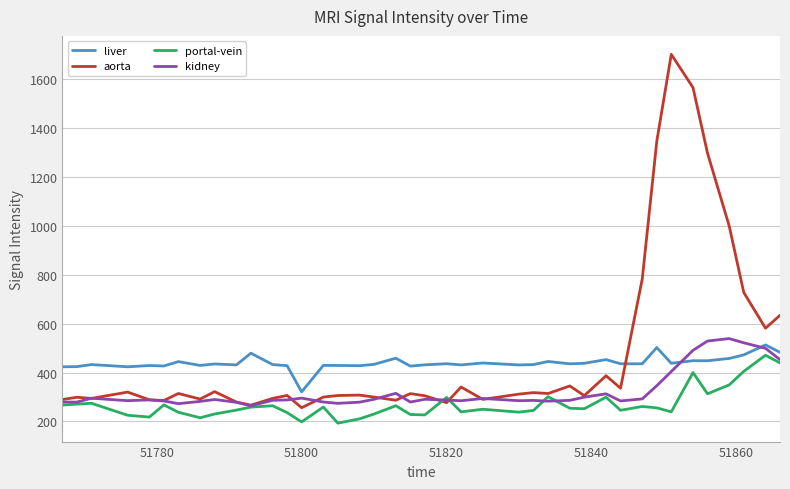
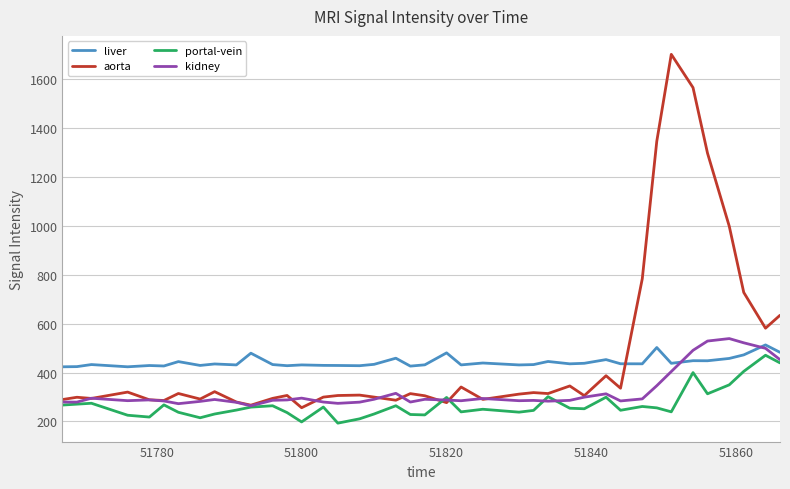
liver, 51800: 320 -> 430
liver, 51820: 440 -> 480
